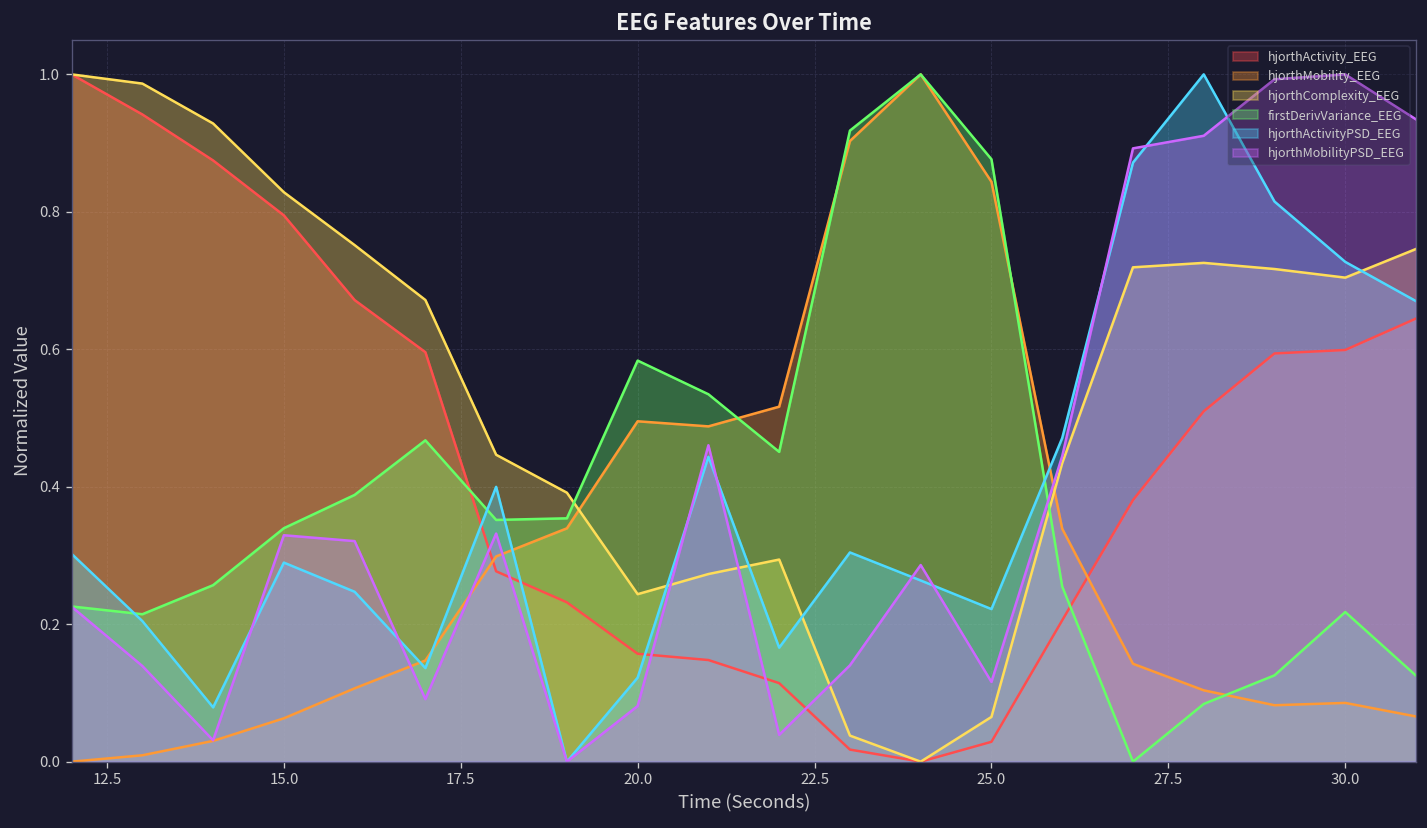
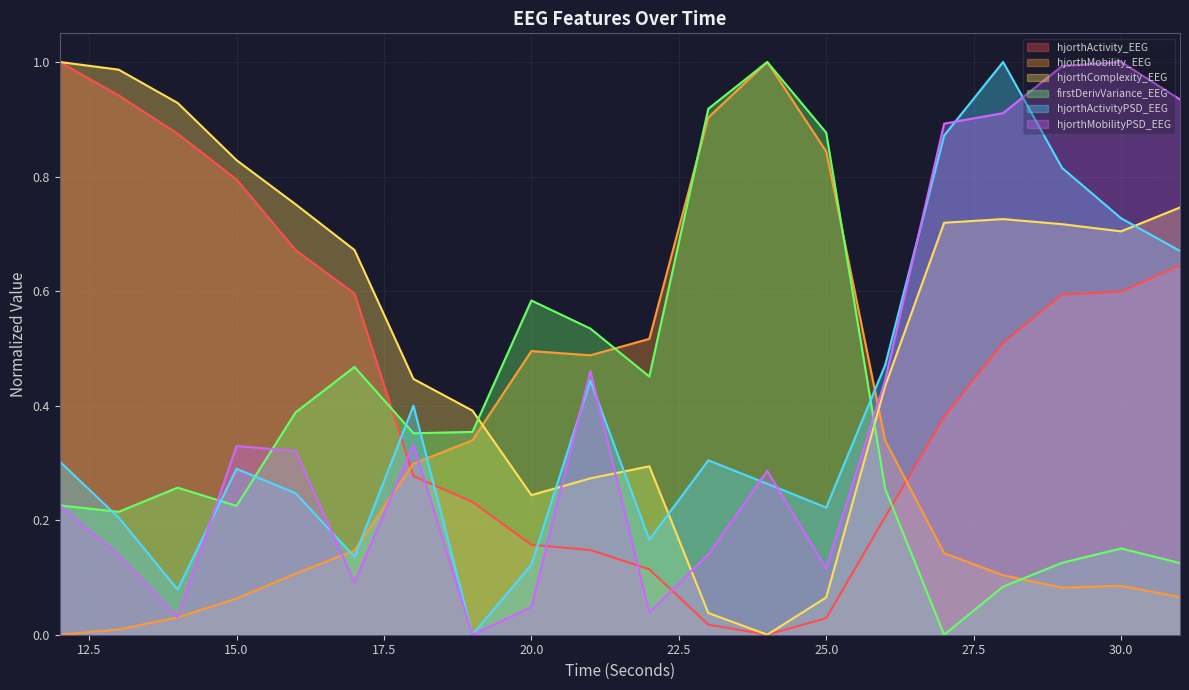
firstDerivVariance_EEG, 15.0: 0.34 -> 0.22
hjorthMobilityPSD_EEG, 20.0: 0.08 -> 0.05
firstDerivVariance_EEG, 30.0: 0.22 -> 0.15
